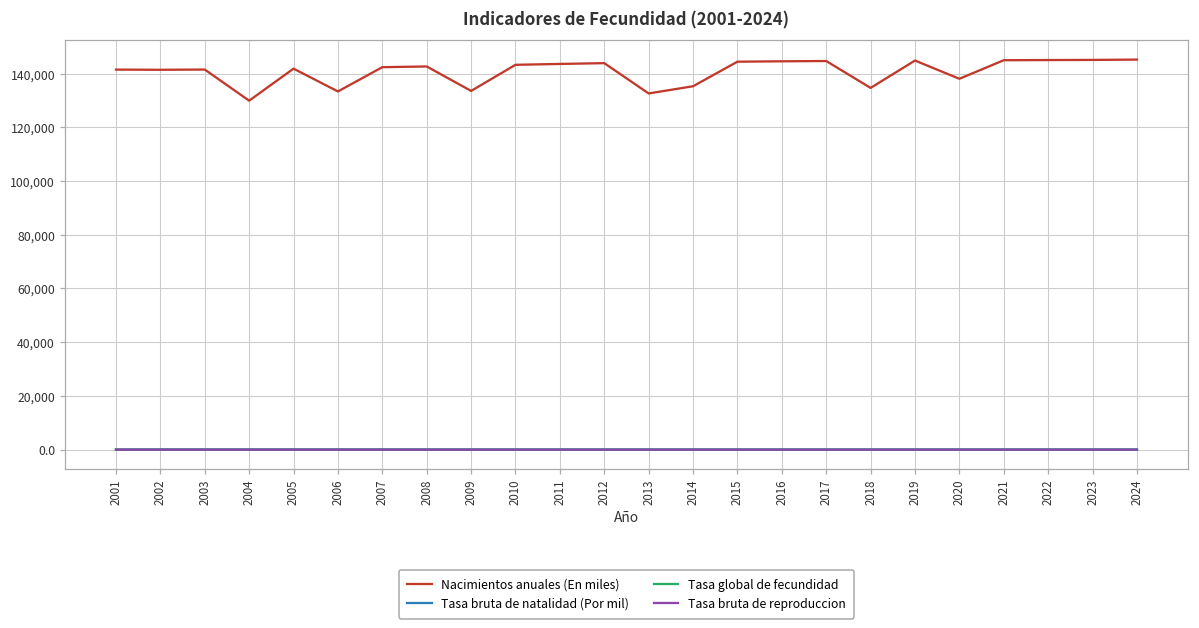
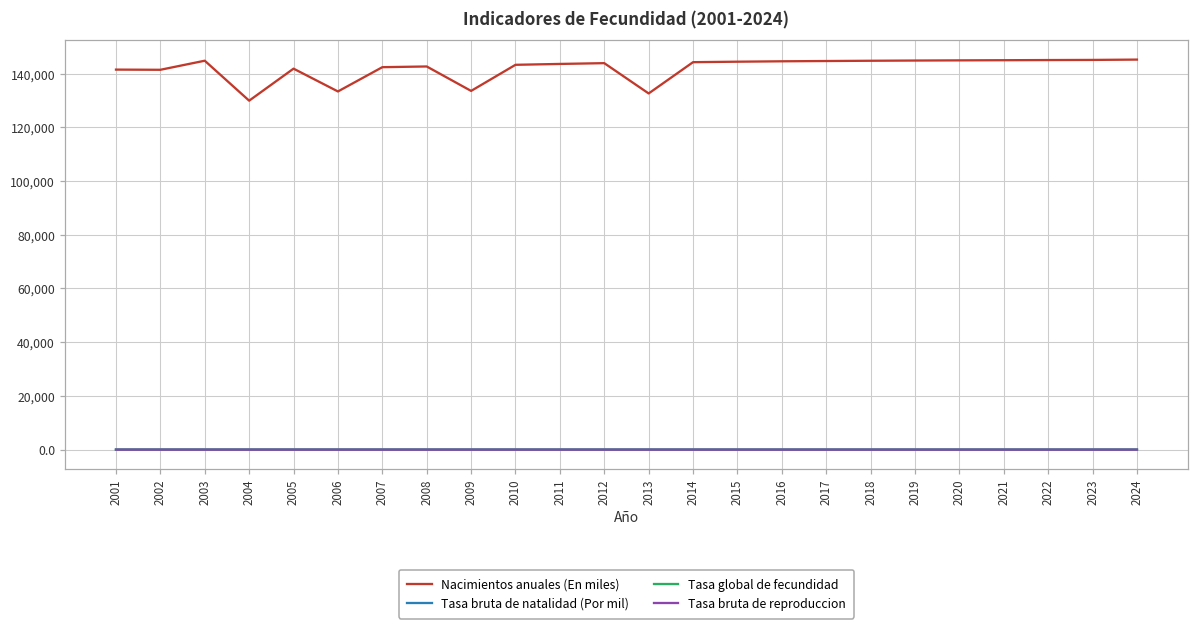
Nacimientos anuales (En miles), 2003: 142,000 -> 145,000
Nacimientos anuales (En miles), 2014: 135,000 -> 144,000
Nacimientos anuales (En miles), 2018: 135,000 -> 145,000
Nacimientos anuales (En miles), 2020: 138,000 -> 145,000
